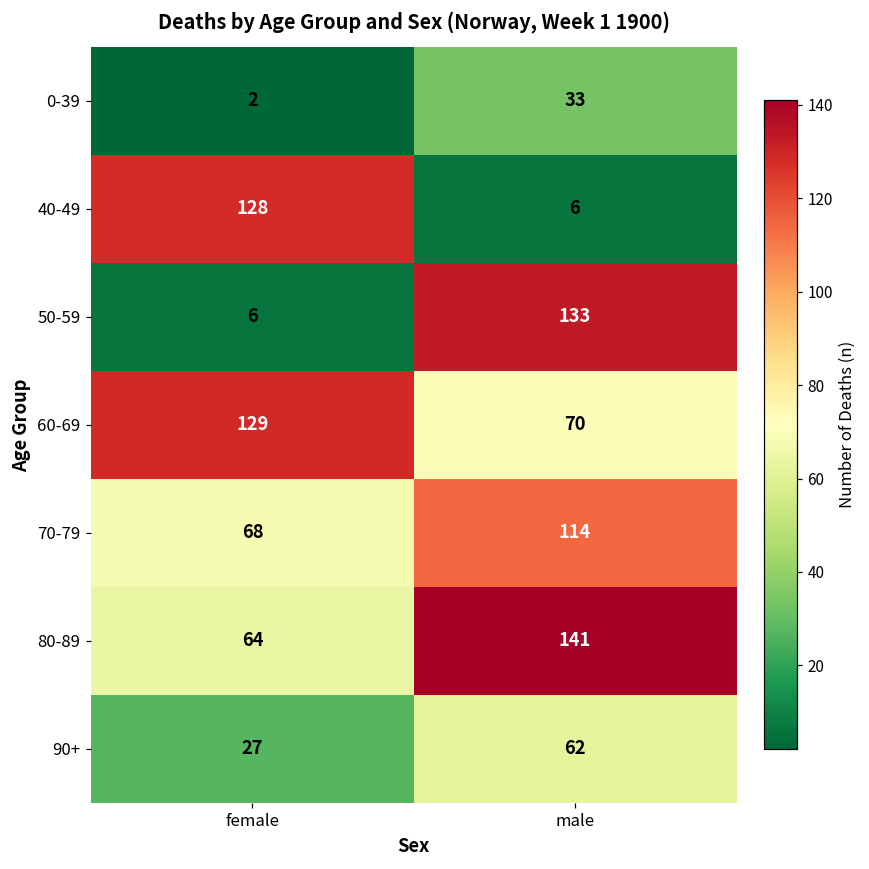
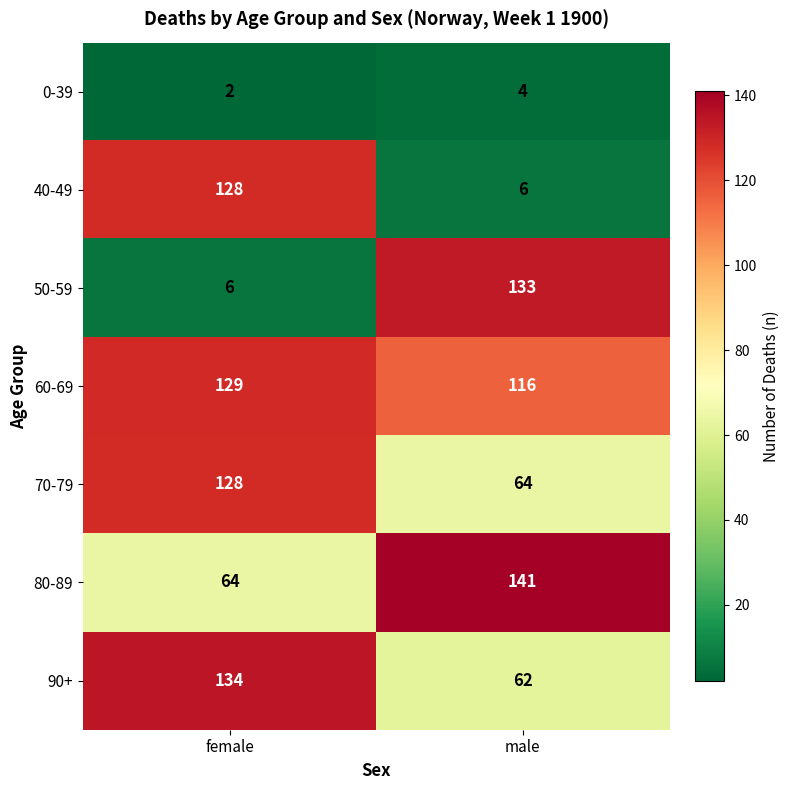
0-39, male: 33 -> 4
60-69, male: 70 -> 116
70-79, female: 68 -> 128
70-79, male: 114 -> 64
90+, female: 27 -> 134
